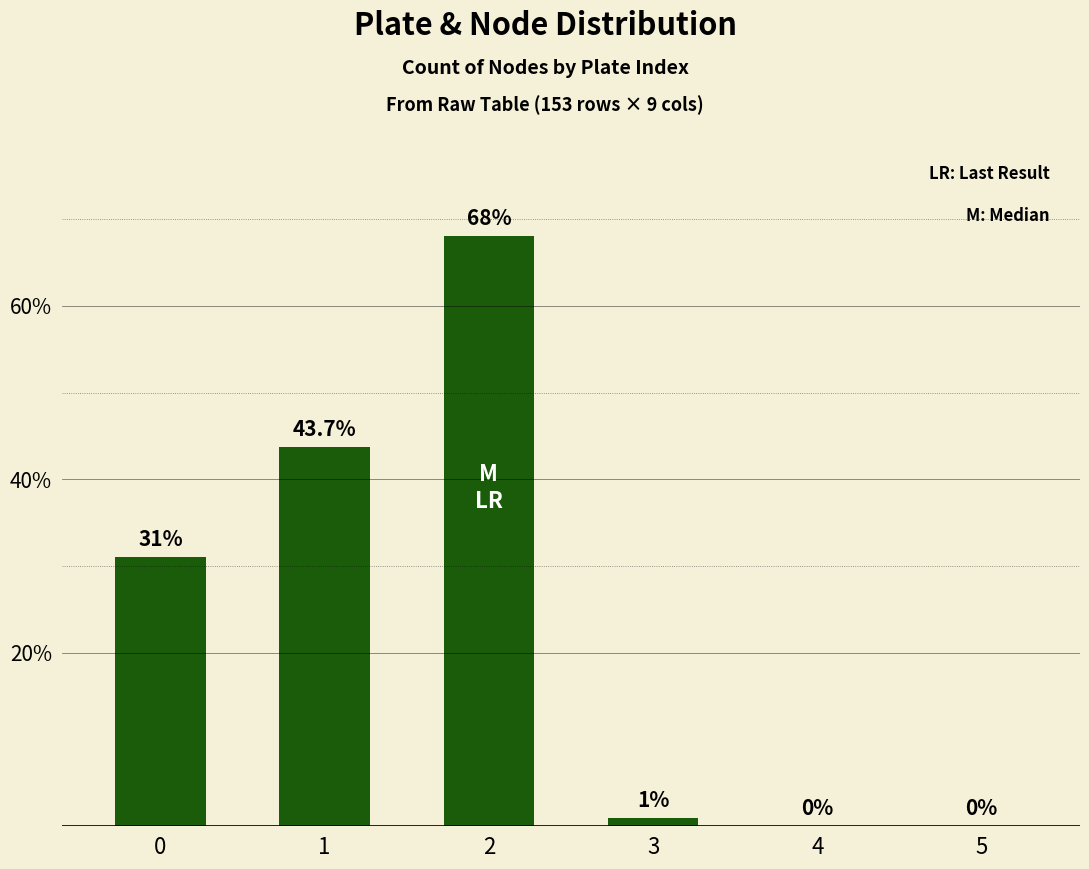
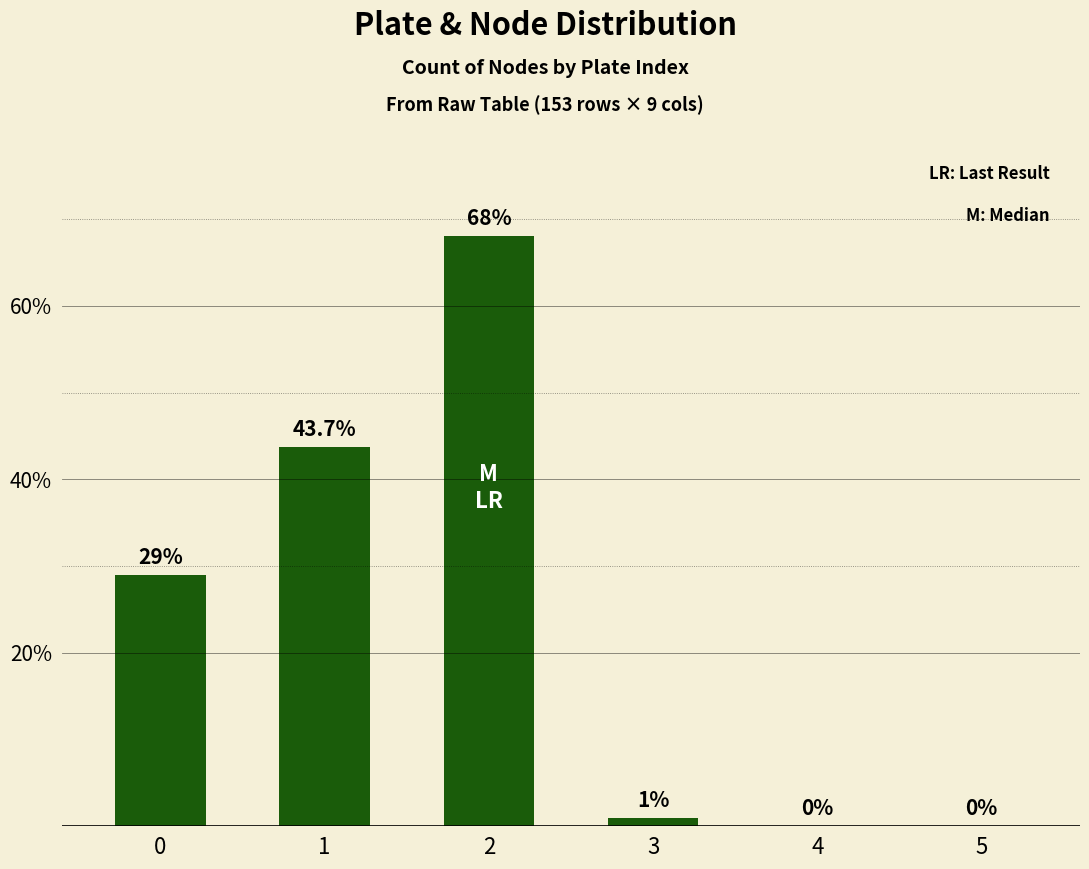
0: 31% -> 29%
